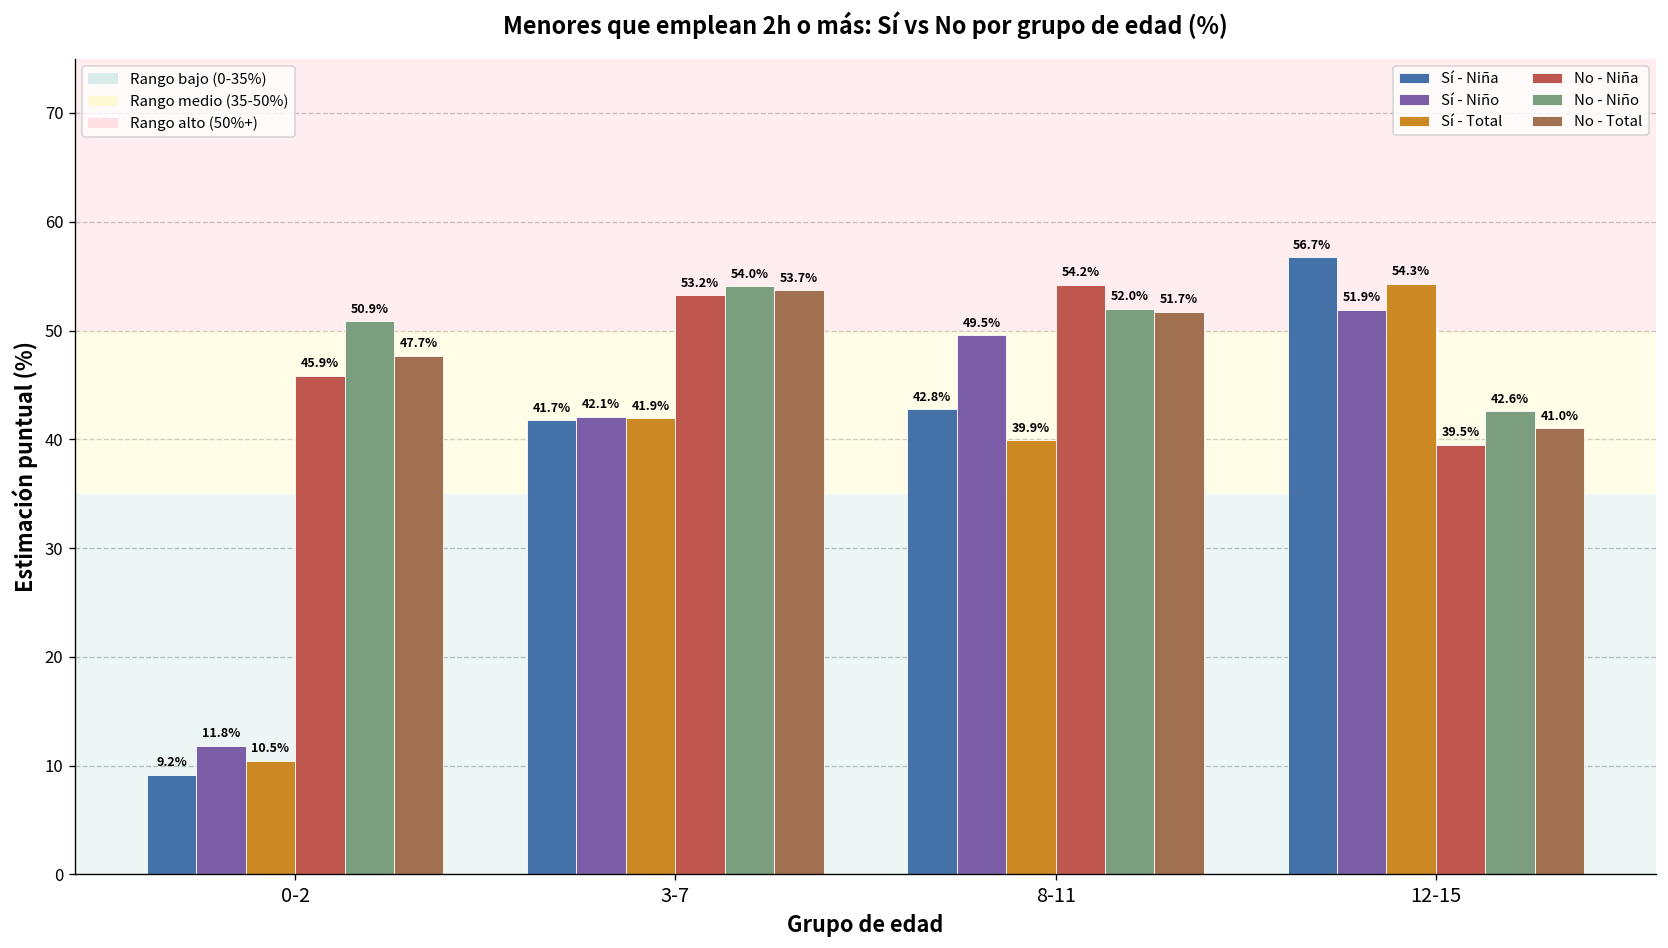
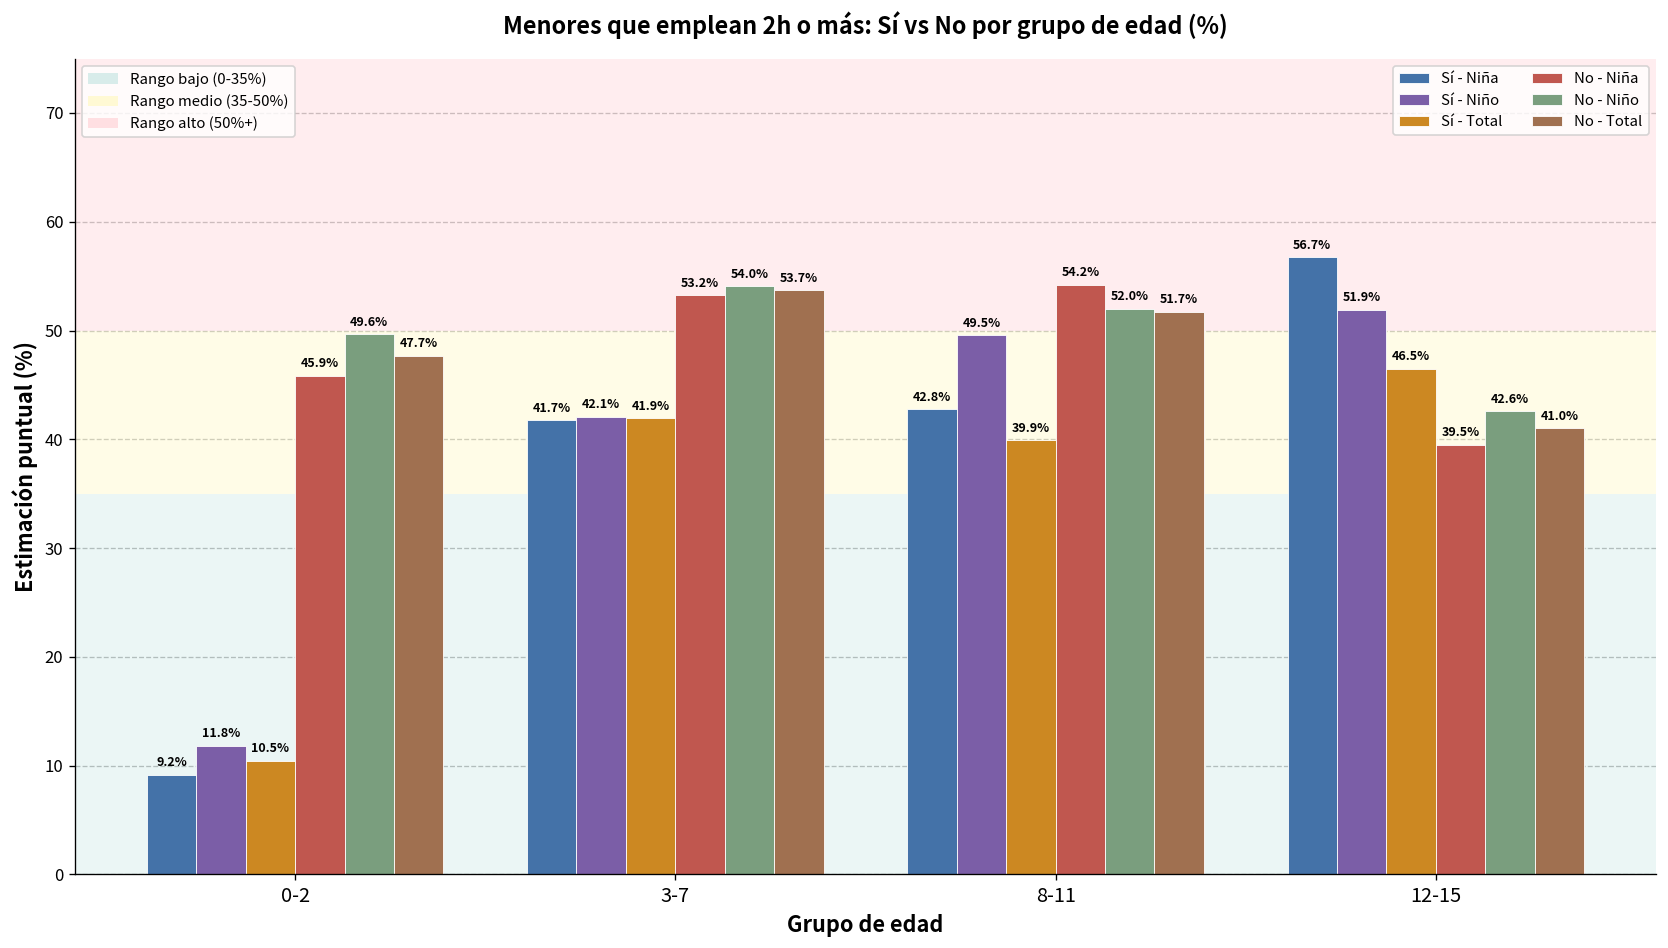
No - Niño, 0-2: 50.9% -> 49.6%
Sí - Total, 12-15: 54.3% -> 46.5%
